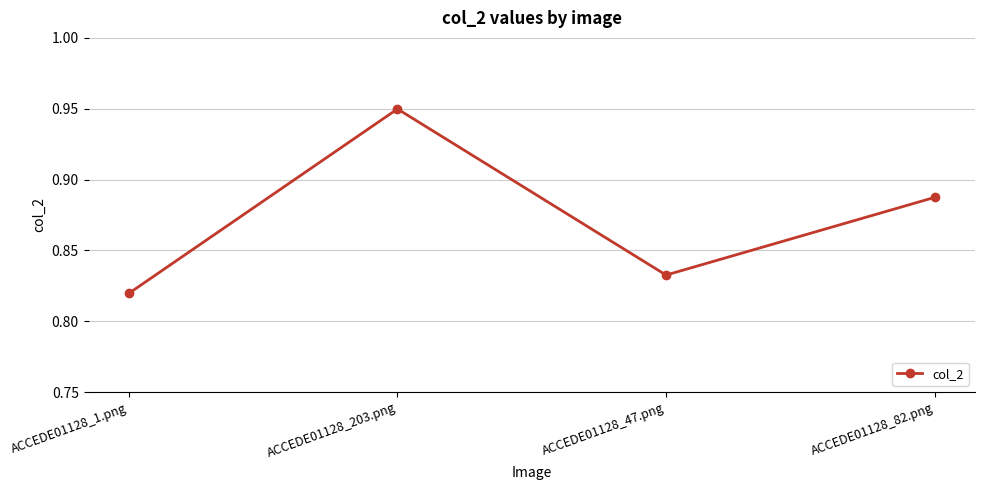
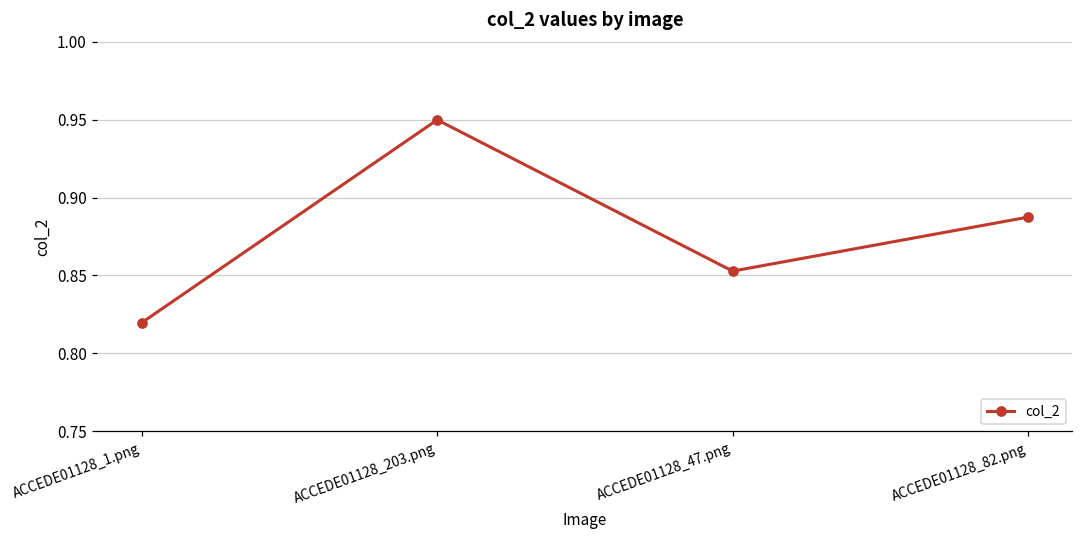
ACCEDE01128_47.png: 0.833 -> 0.853
